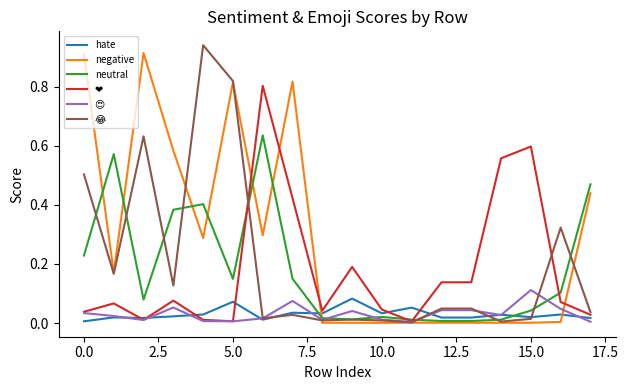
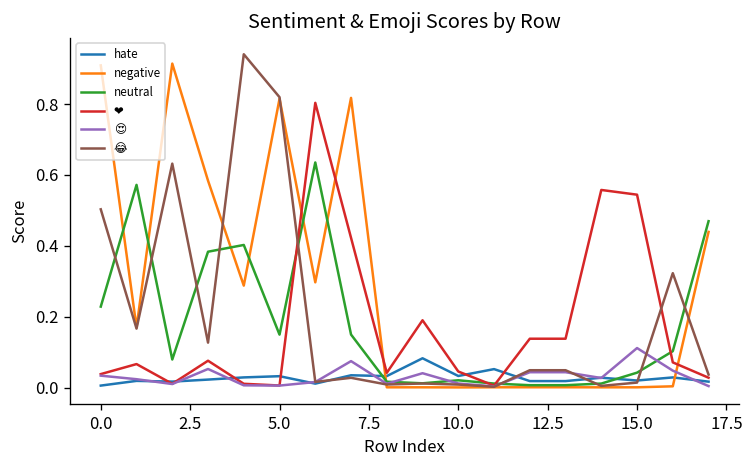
hate, 5.0: 0.07 -> 0.03
❤, 15.0: 0.60 -> 0.54
